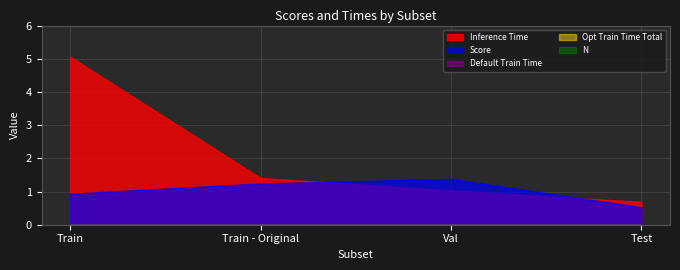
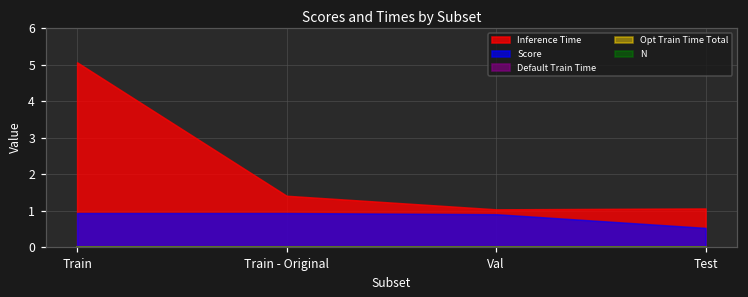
Score, Train - Original: 1.2 -> 0.9
Score, Val: 1.4 -> 0.9
Inference Time, Test: 0.7 -> 1.1
